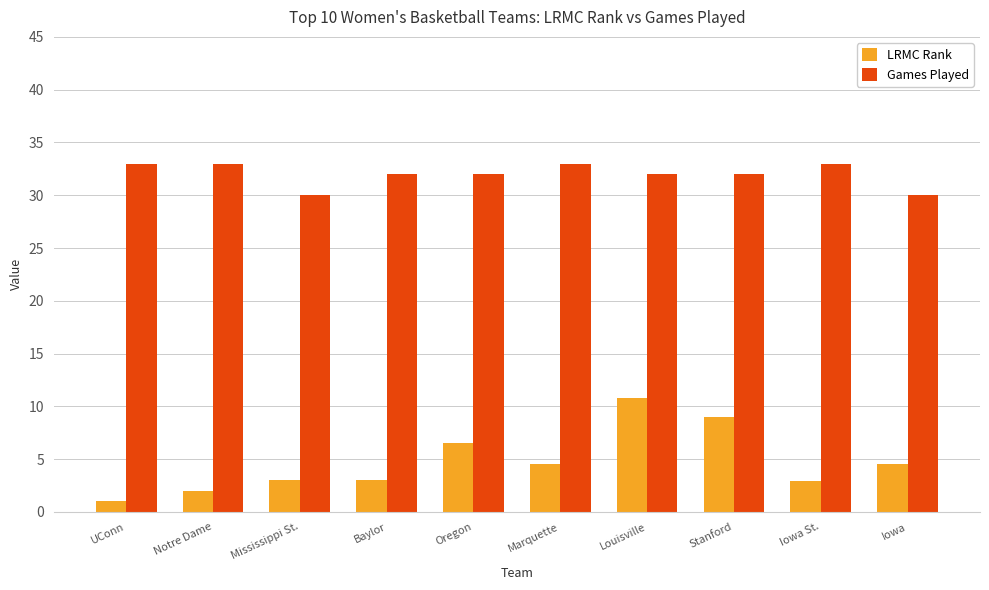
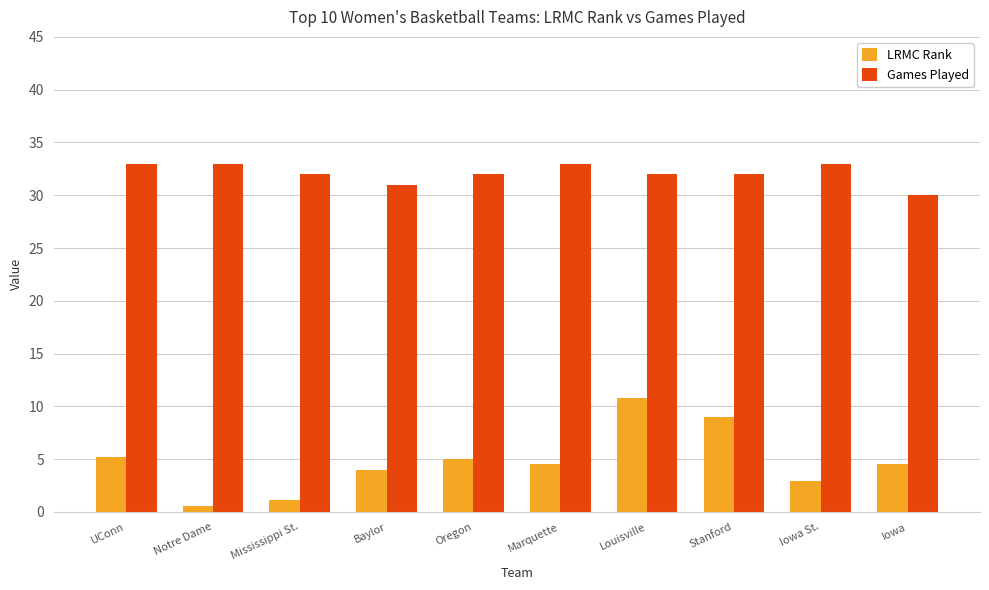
LRMC Rank, UConn: 1.0 -> 5.2
LRMC Rank, Notre Dame: 2.0 -> 0.6
LRMC Rank, Mississippi St.: 3.0 -> 1.1
Games Played, Mississippi St.: 30 -> 32
LRMC Rank, Baylor: 3 -> 4
Games Played, Baylor: 32 -> 31
LRMC Rank, Oregon: 6.5 -> 5.0
